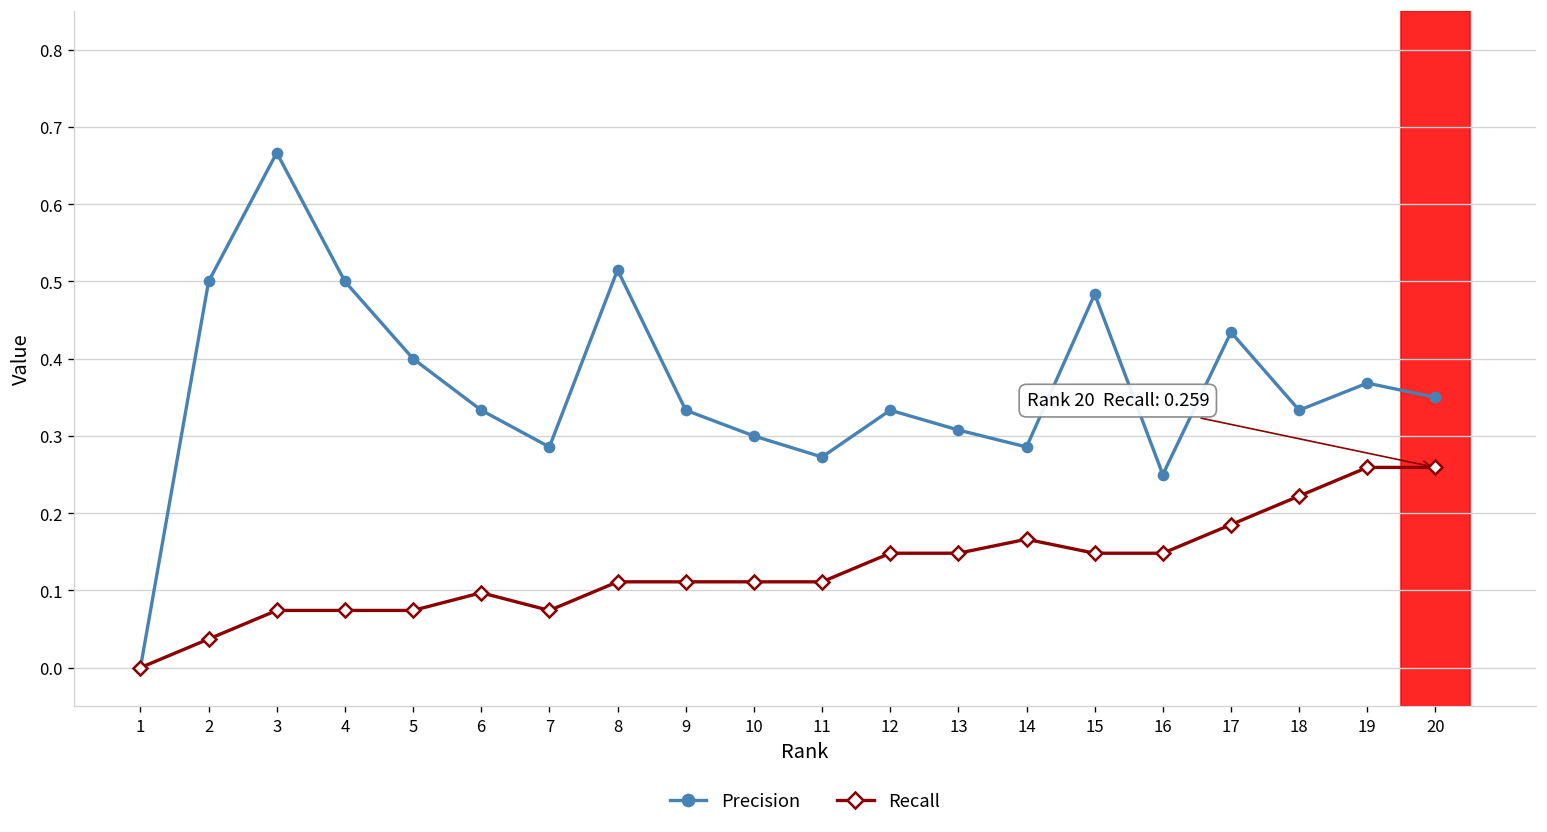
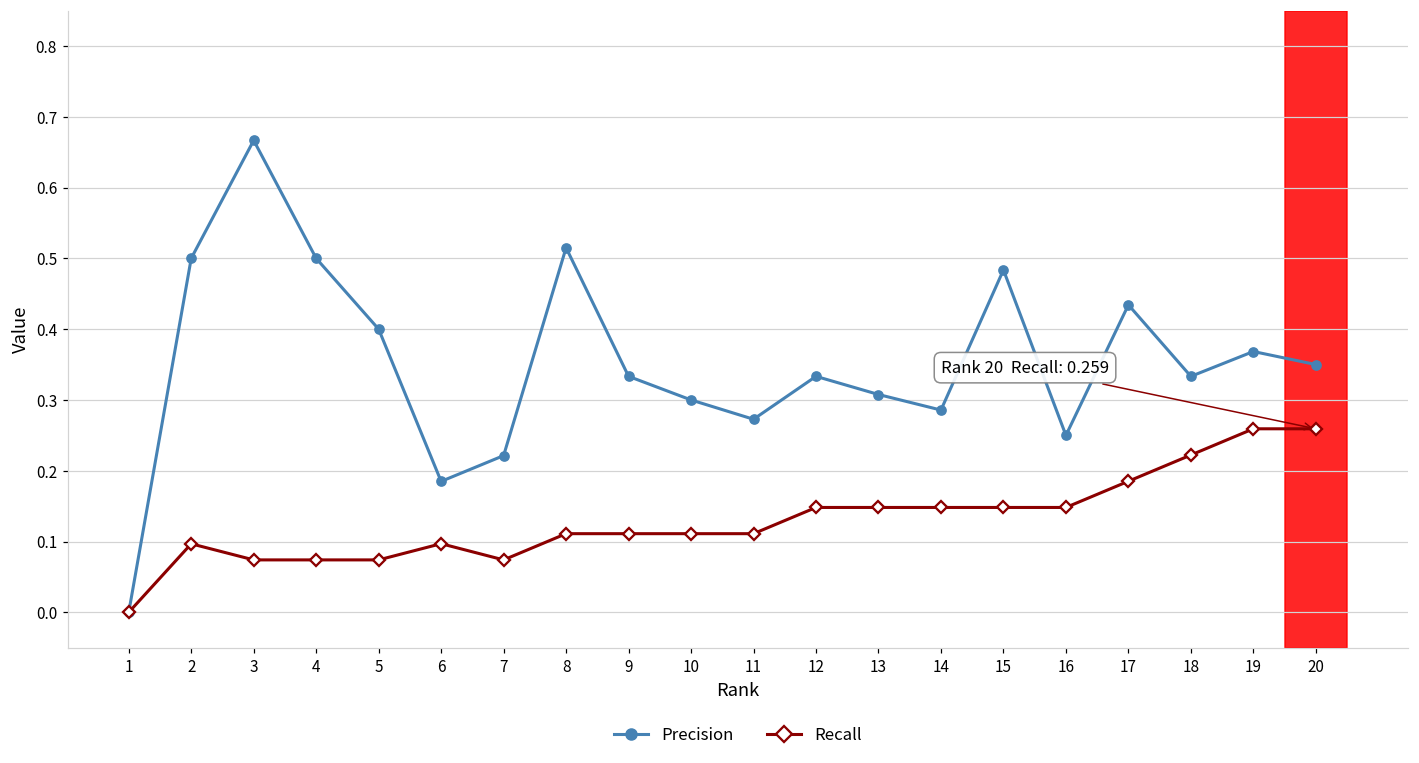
Recall, 2: 0.04 -> 0.10
Precision, 6: 0.33 -> 0.18
Precision, 7: 0.29 -> 0.22
Recall, 14: 0.17 -> 0.15
